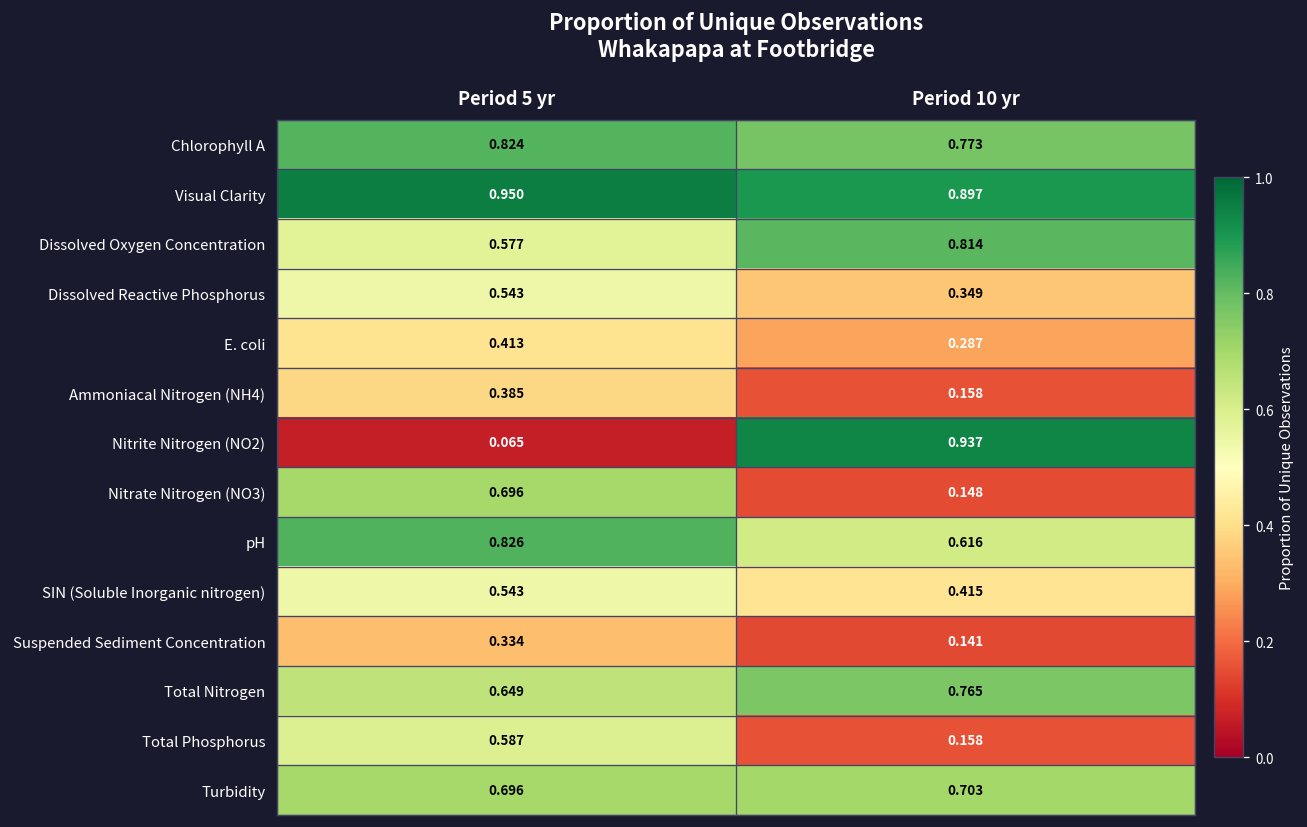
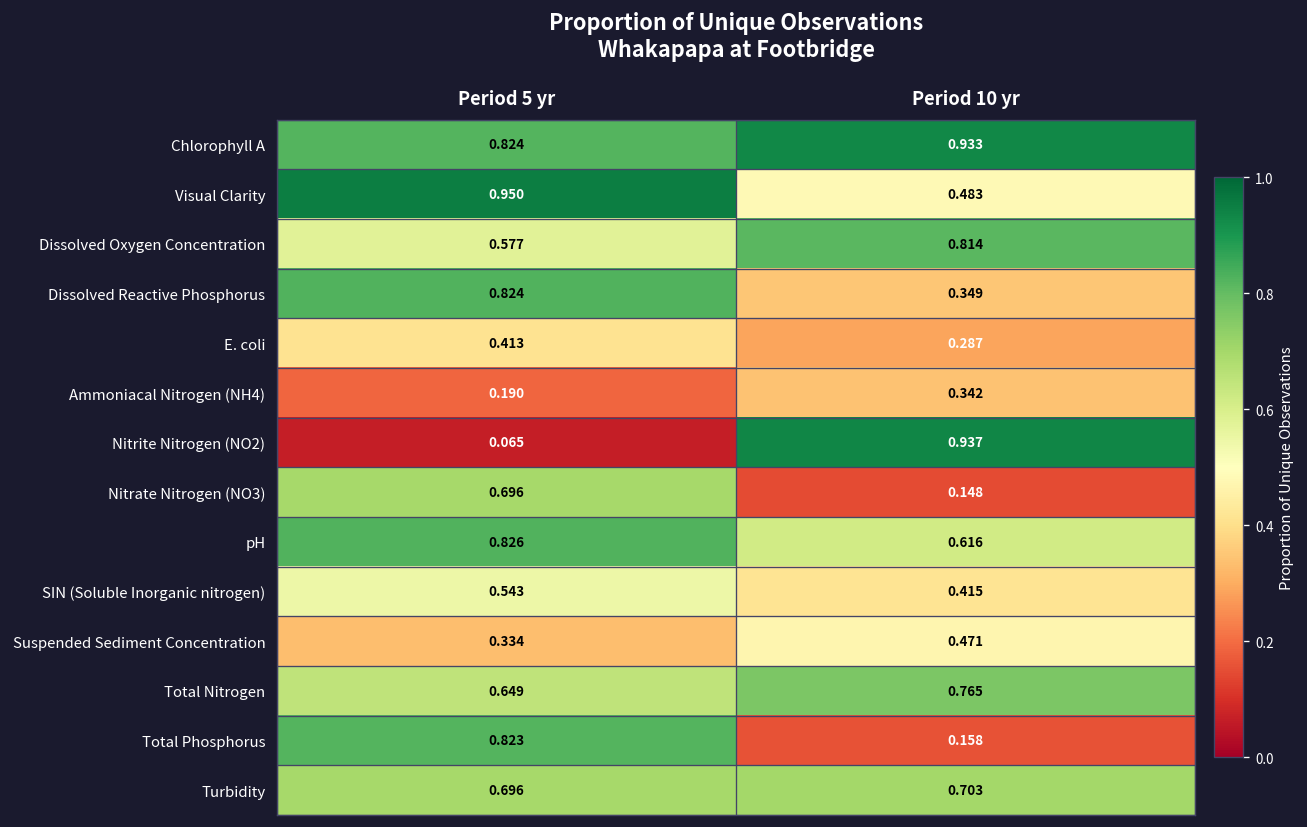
Chlorophyll A, Period 10 yr: 0.773 -> 0.933
Visual Clarity, Period 10 yr: 0.897 -> 0.483
Dissolved Reactive Phosphorus, Period 5 yr: 0.543 -> 0.824
Ammoniacal Nitrogen (NH4), Period 5 yr: 0.385 -> 0.190
Ammoniacal Nitrogen (NH4), Period 10 yr: 0.158 -> 0.342
Suspended Sediment Concentration, Period 10 yr: 0.141 -> 0.471
Total Phosphorus, Period 5 yr: 0.587 -> 0.823
